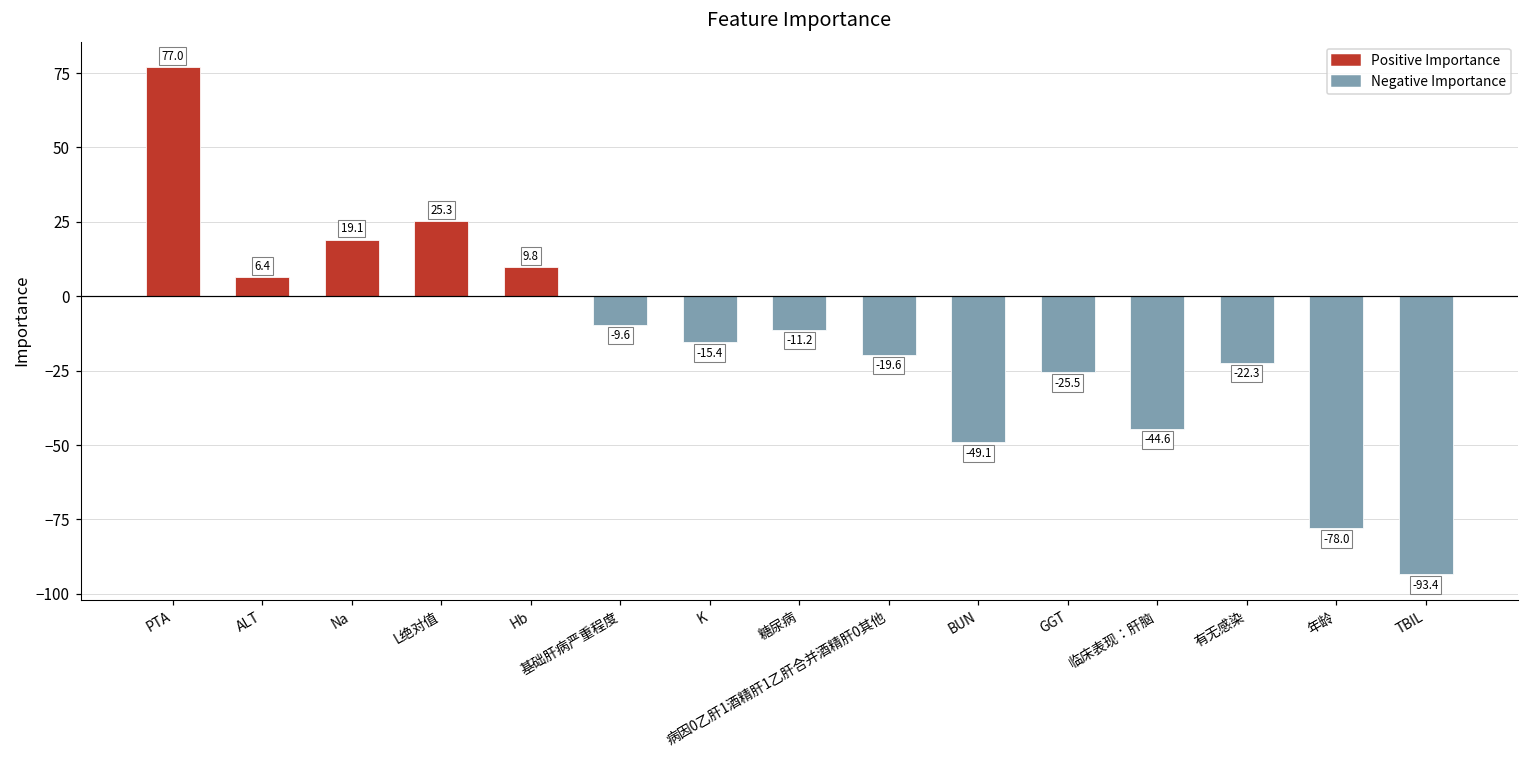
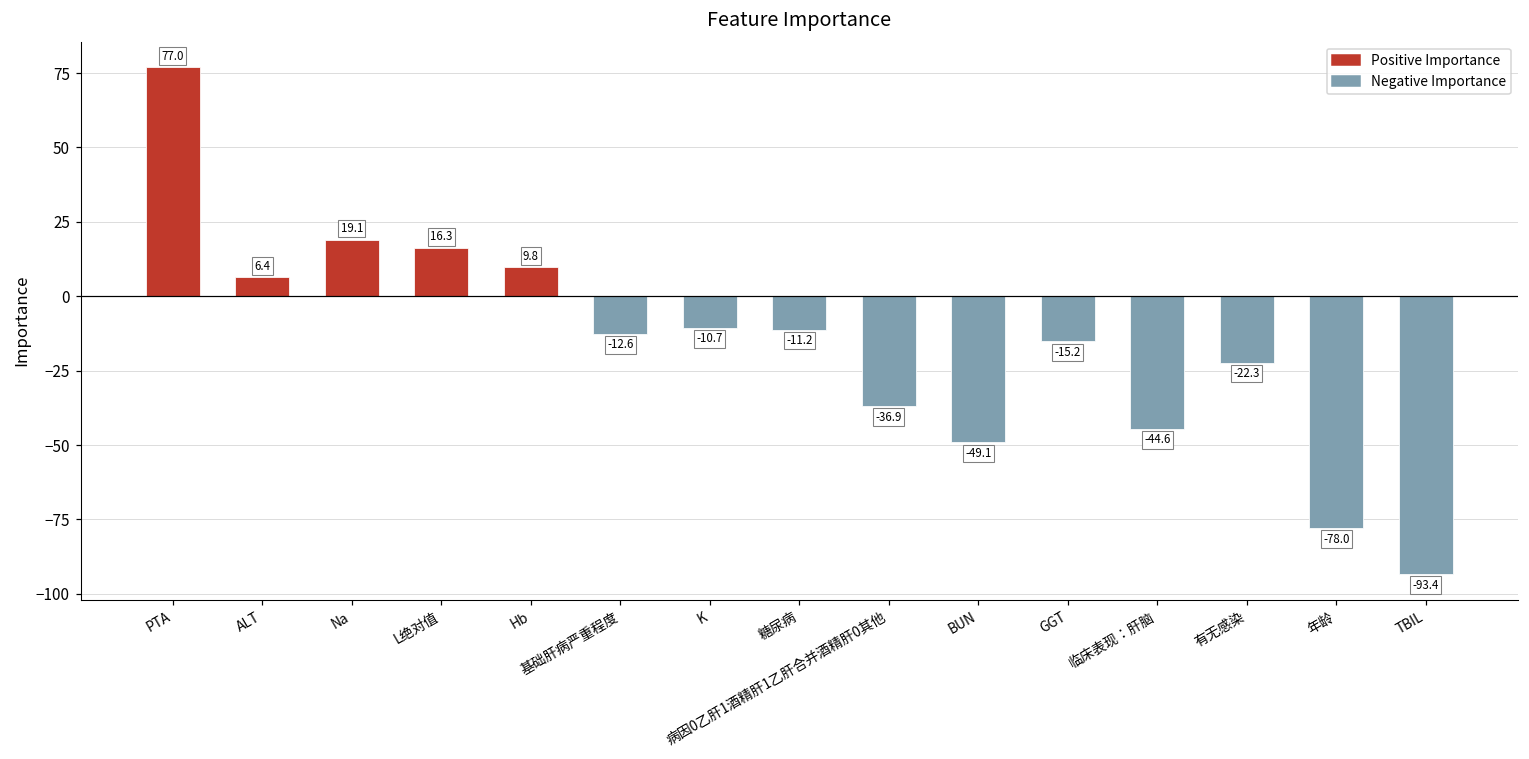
L绝对值: 25.3 -> 16.3
基础肝病严重程度: -9.6 -> -12.6
K: -15.4 -> -10.7
病因0乙肝1酒精肝1乙肝合并酒精肝0其他: -19.6 -> -36.9
GGT: -25.5 -> -15.2
